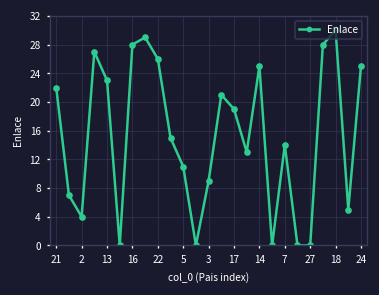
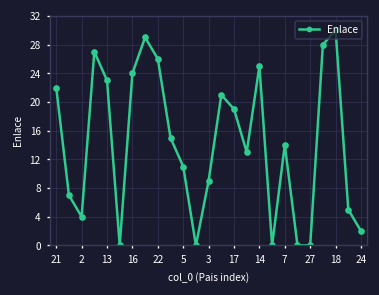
16: 28 -> 24
24: 25 -> 2
